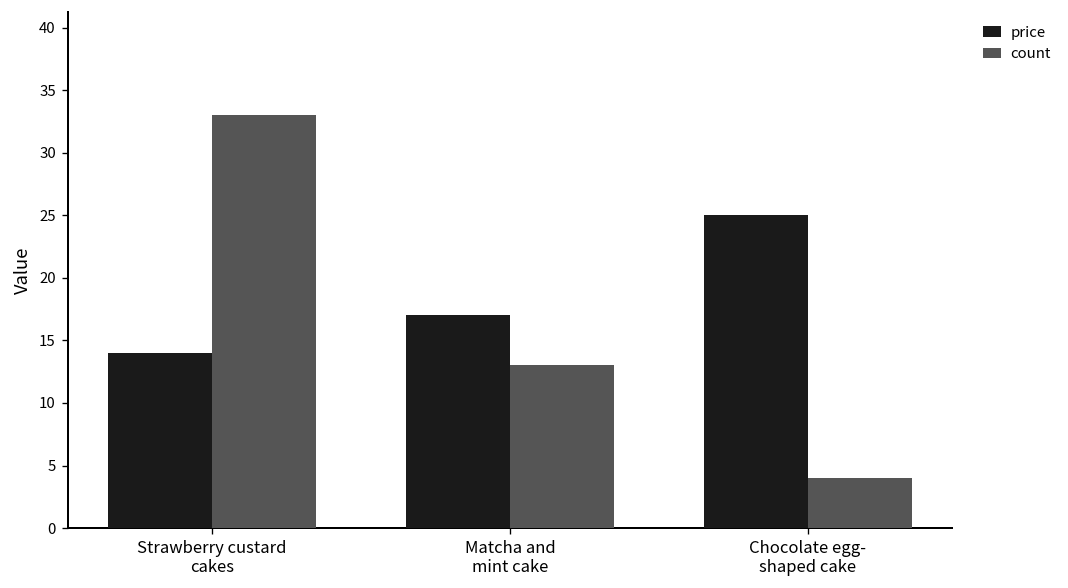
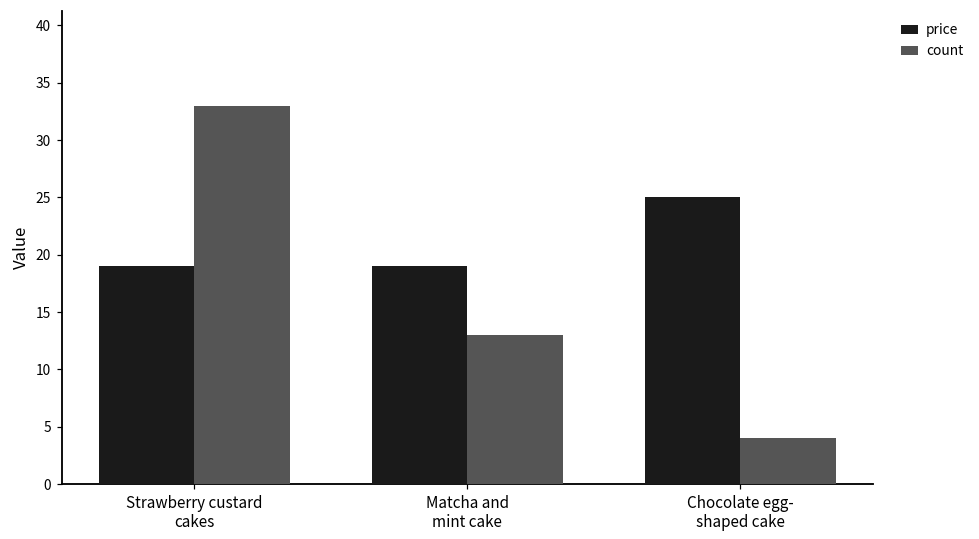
price, Strawberry custard cakes: 14 -> 19
price, Matcha and mint cake: 17 -> 19
